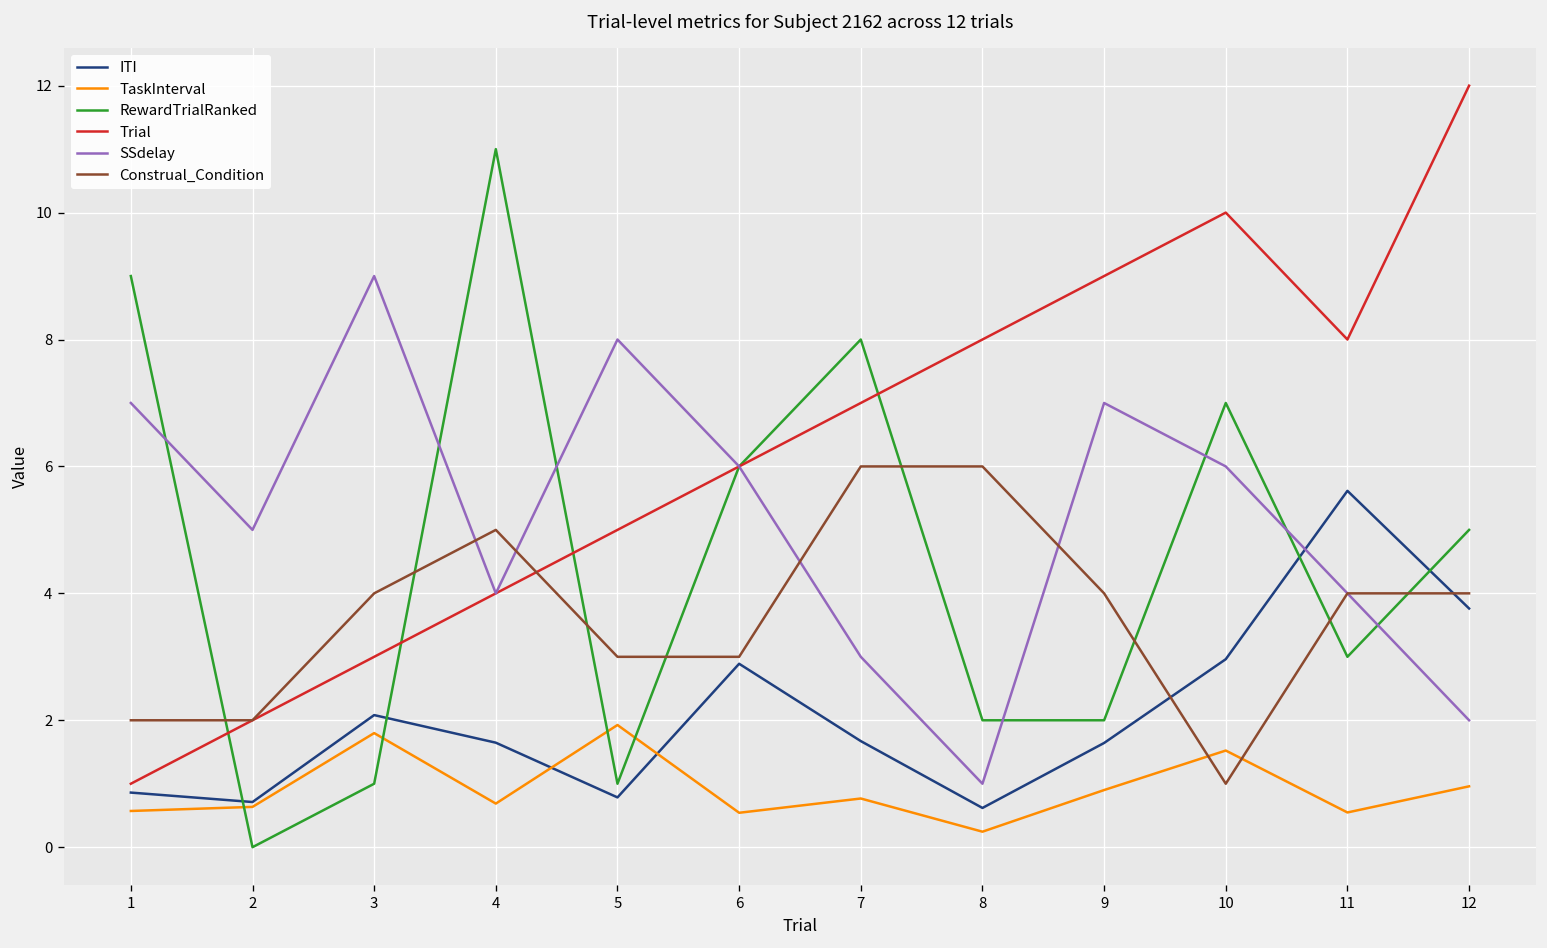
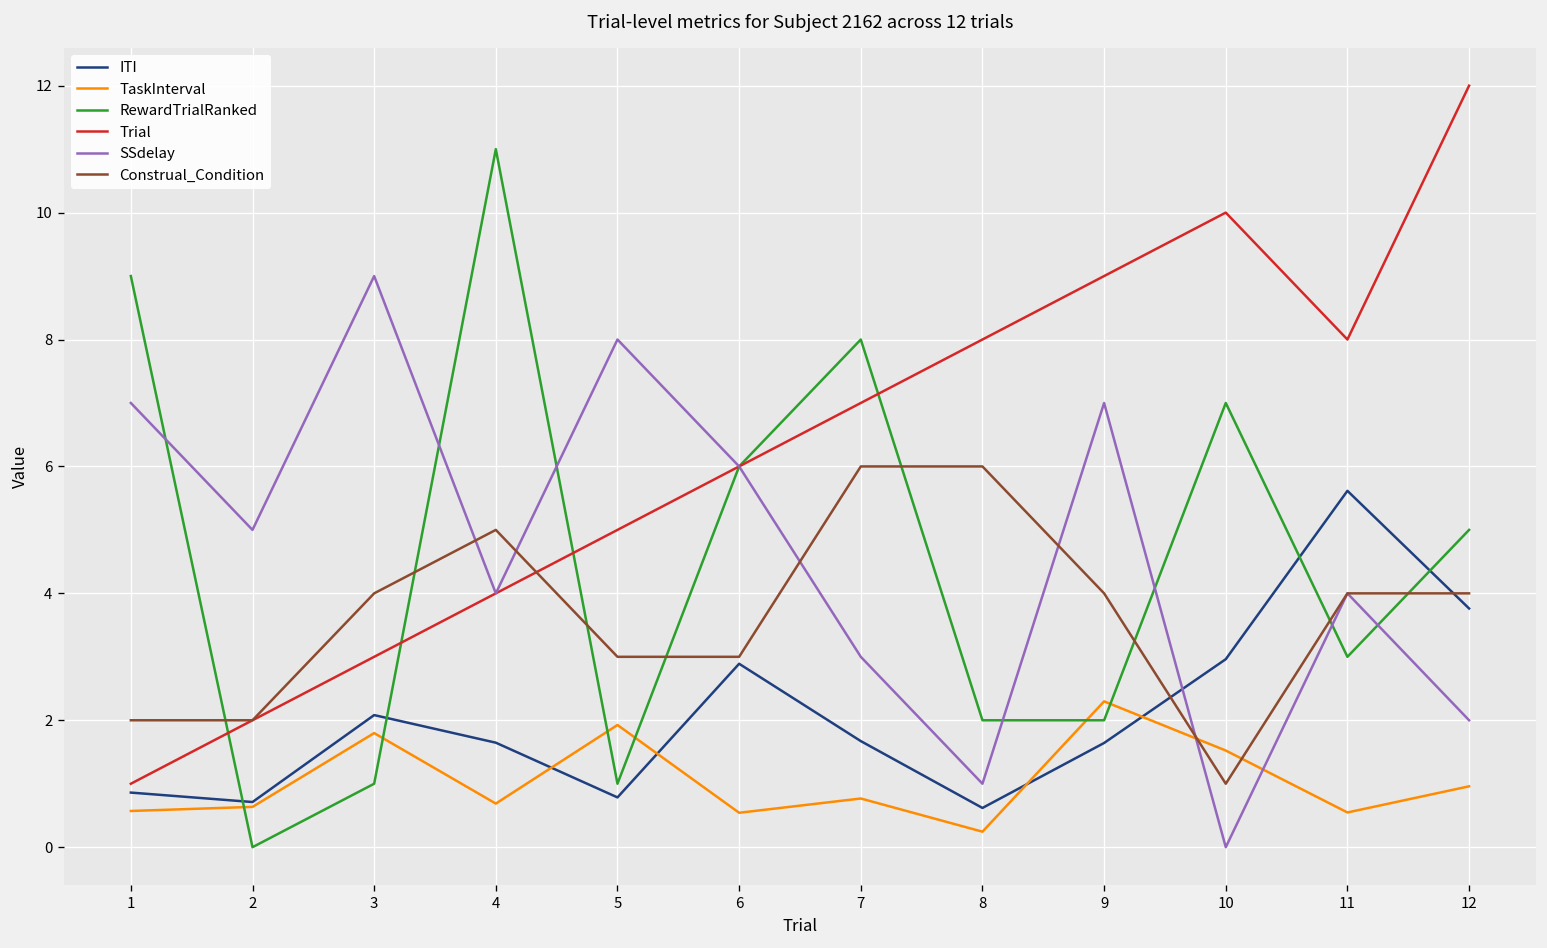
TaskInterval, 9: 0.9 -> 2.3
SSdelay, 10: 6 -> 0
